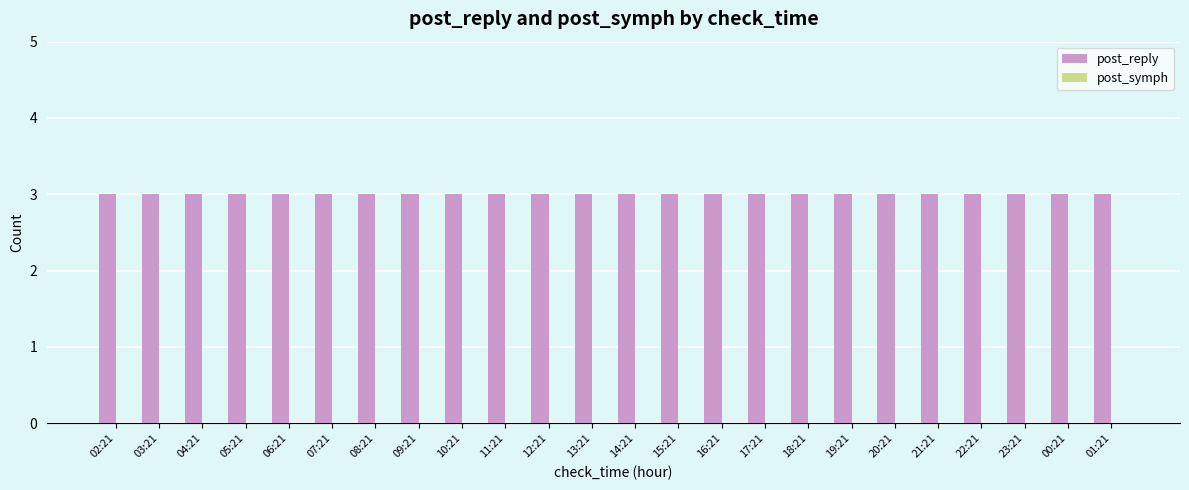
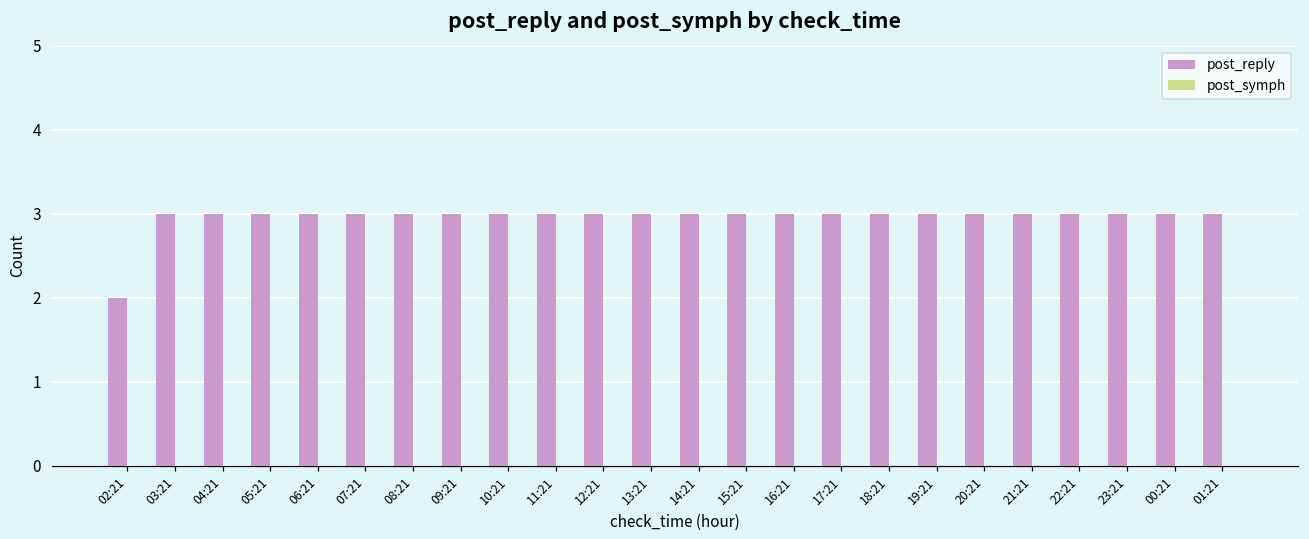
post_reply, 02:21: 3 -> 2
